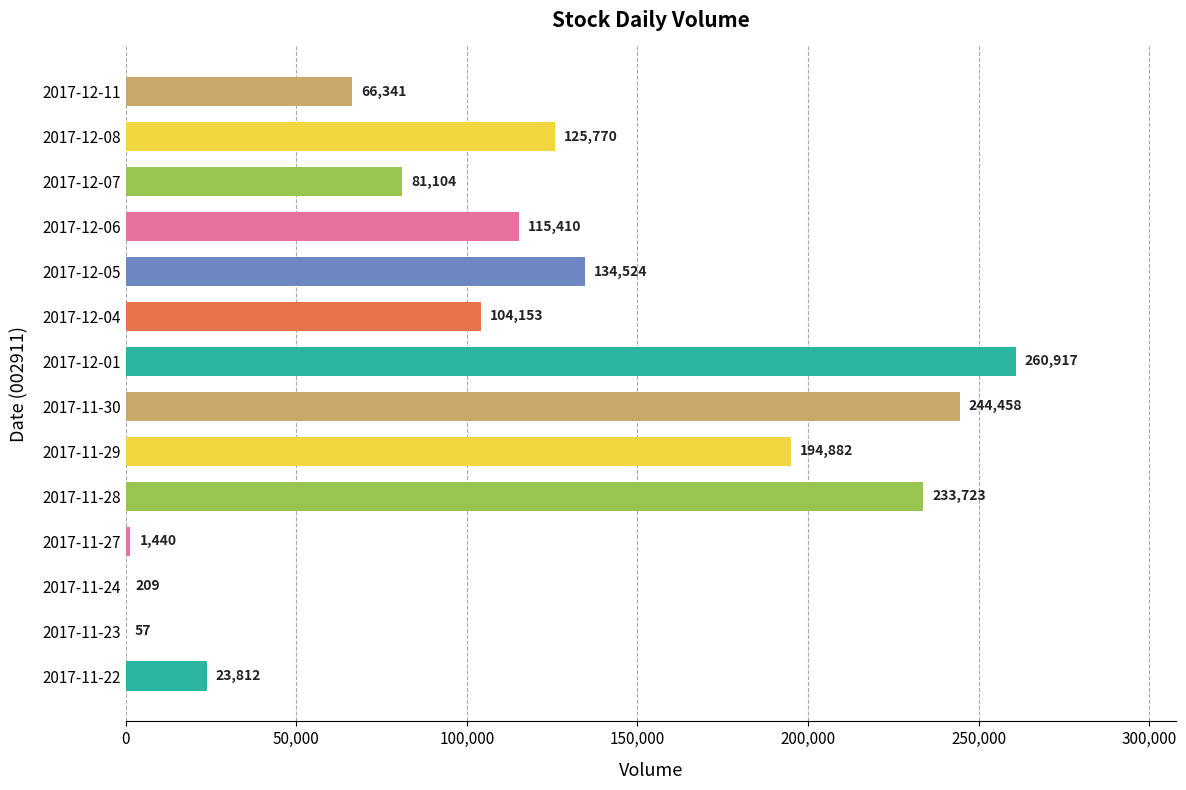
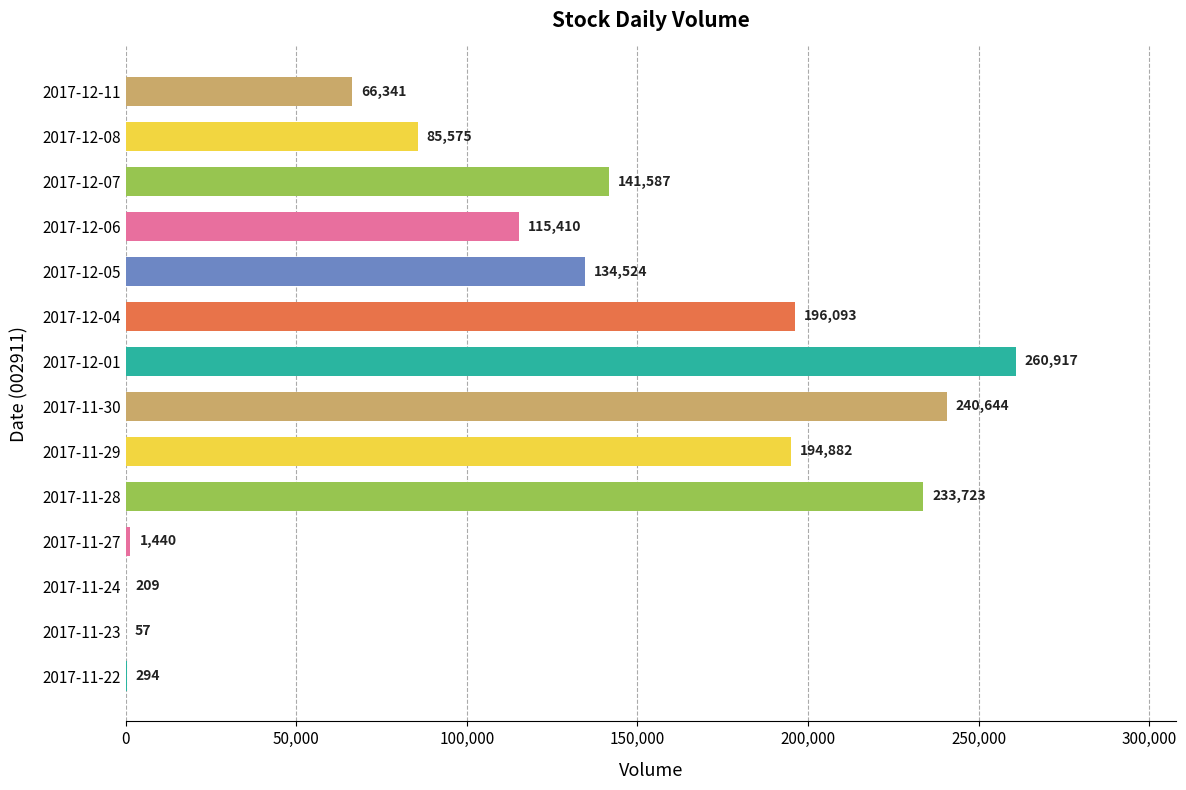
2017-12-08: 125,770 -> 85,575
2017-12-07: 81,104 -> 141,587
2017-12-04: 104,153 -> 196,093
2017-11-30: 244,458 -> 240,644
2017-11-22: 23,812 -> 294
